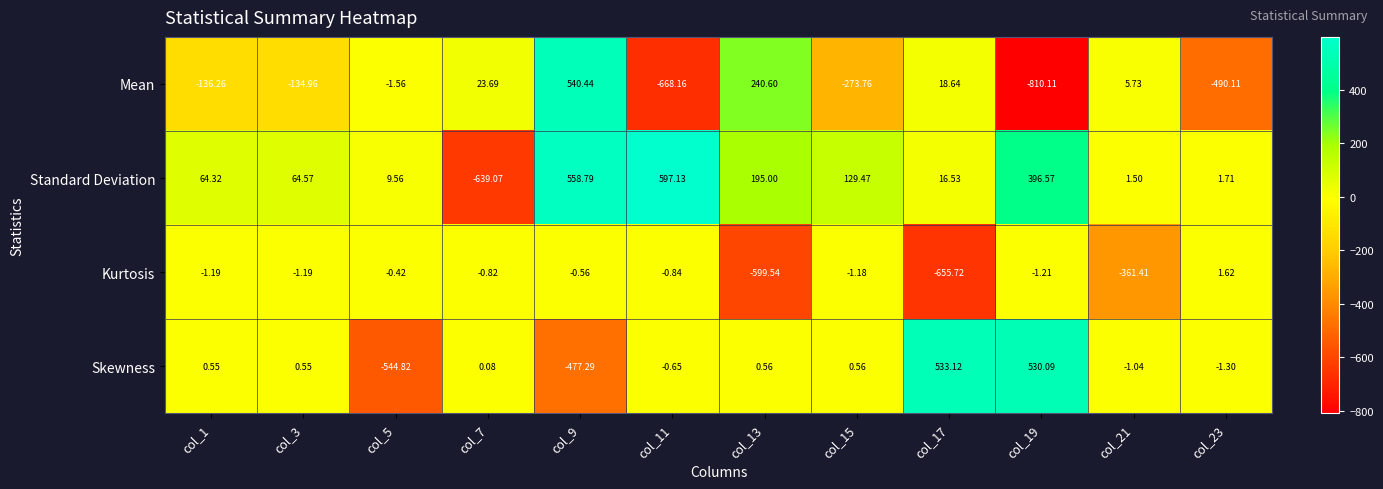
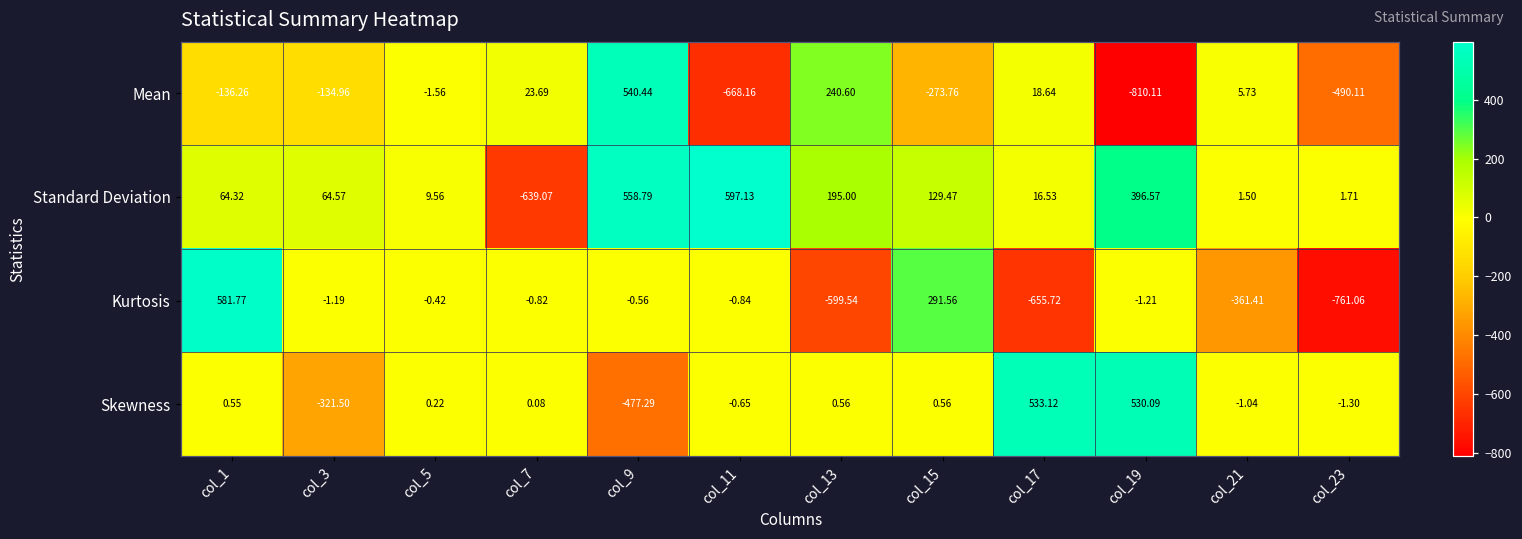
Kurtosis, col_1: -1.19 -> 581.77
Kurtosis, col_15: -1.18 -> 291.56
Kurtosis, col_23: 1.62 -> -761.06
Skewness, col_3: 0.55 -> -321.50
Skewness, col_5: -544.82 -> 0.22
